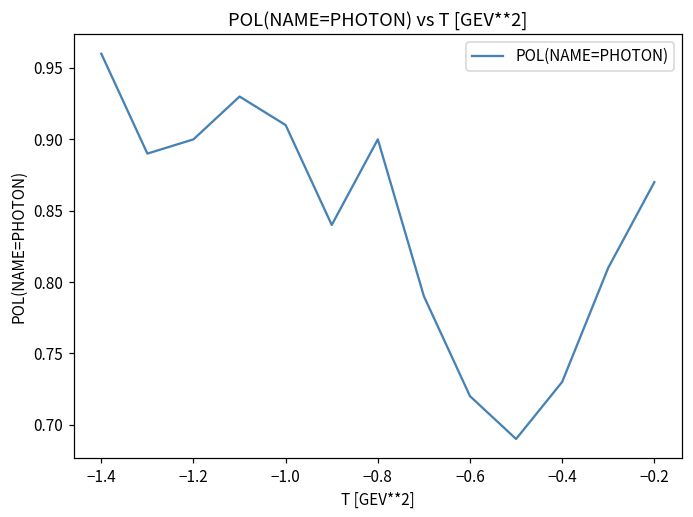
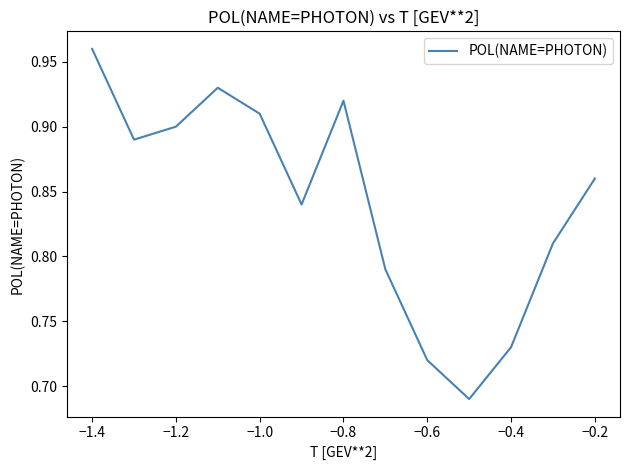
−0.8: 0.90 -> 0.92
−0.2: 0.87 -> 0.86
